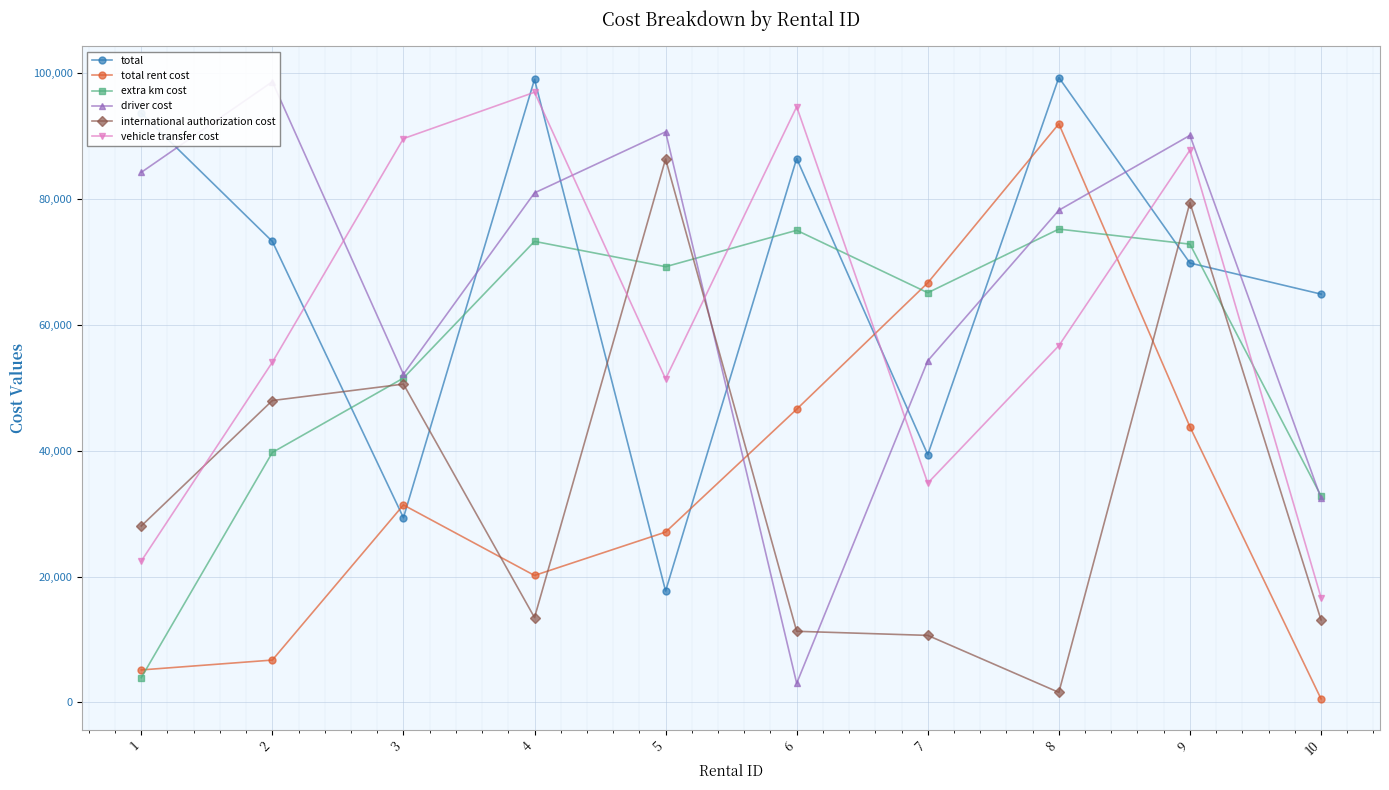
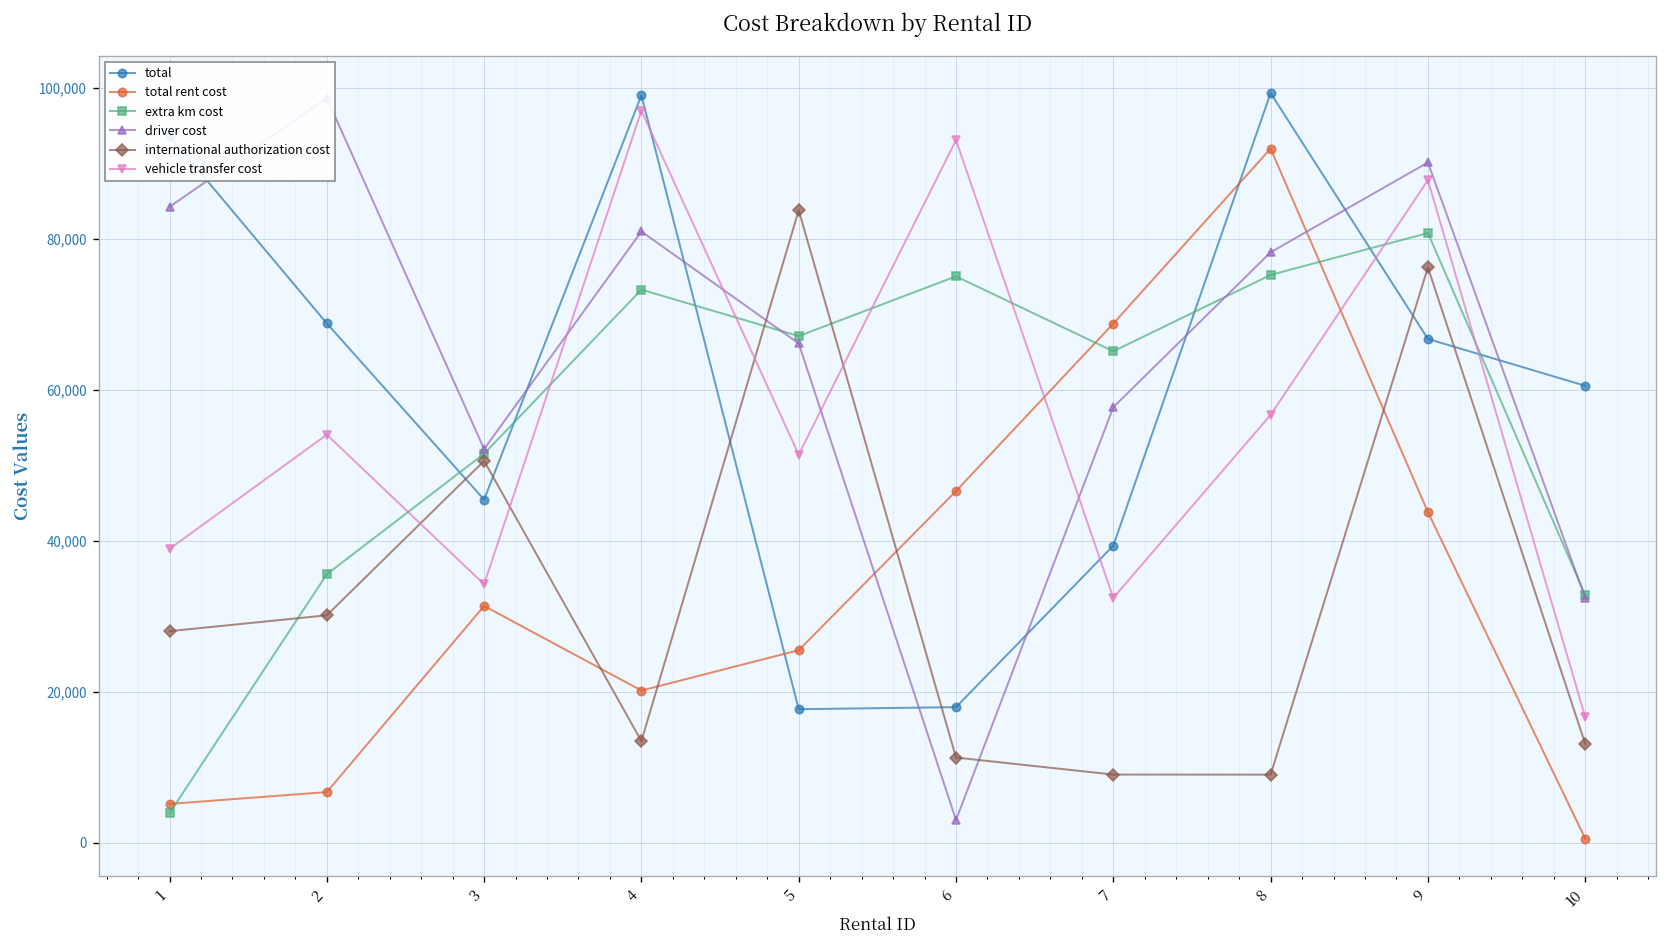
vehicle transfer cost, 1: 22,000 -> 39,000
total, 2: 73,000 -> 69,000
extra km cost, 2: 40,000 -> 36,000
international authorization cost, 2: 48,000 -> 30,000
total, 3: 29,000 -> 45,000
vehicle transfer cost, 3: 90,000 -> 34,000
total rent cost, 5: 27,000 -> 26,000
extra km cost, 5: 69,000 -> 67,000
driver cost, 5: 91,000 -> 66,000
international authorization cost, 5: 86,000 -> 84,000
total, 6: 86,000 -> 18,000
vehicle transfer cost, 6: 95,000 -> 93,000
total rent cost, 7: 67,000 -> 69,000
driver cost, 7: 54,000 -> 58,000
international authorization cost, 7: 11,000 -> 9,000
vehicle transfer cost, 7: 35,000 -> 32,000
international authorization cost, 8: 2,000 -> 9,000
total, 9: 70,000 -> 67,000
extra km cost, 9: 73,000 -> 81,000
international authorization cost, 9: 79,000 -> 76,000
total, 10: 65,000 -> 61,000
